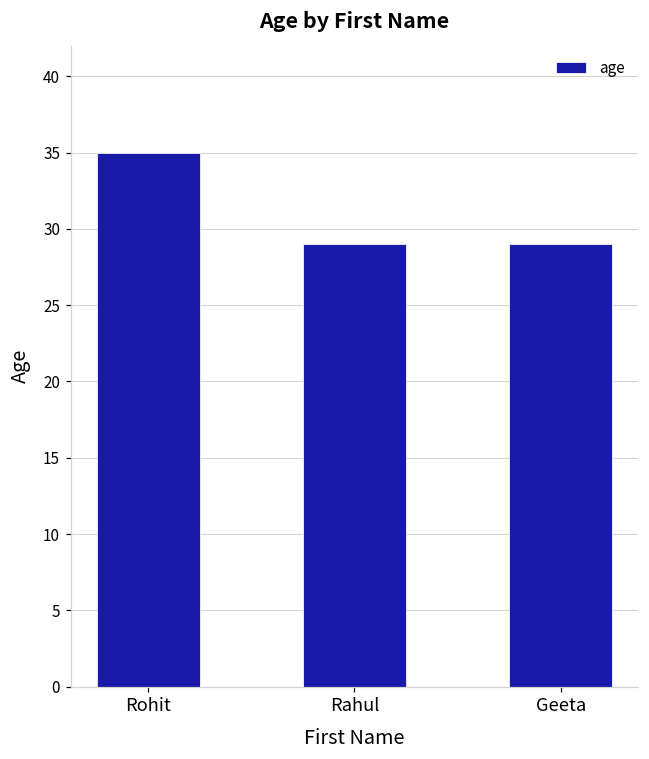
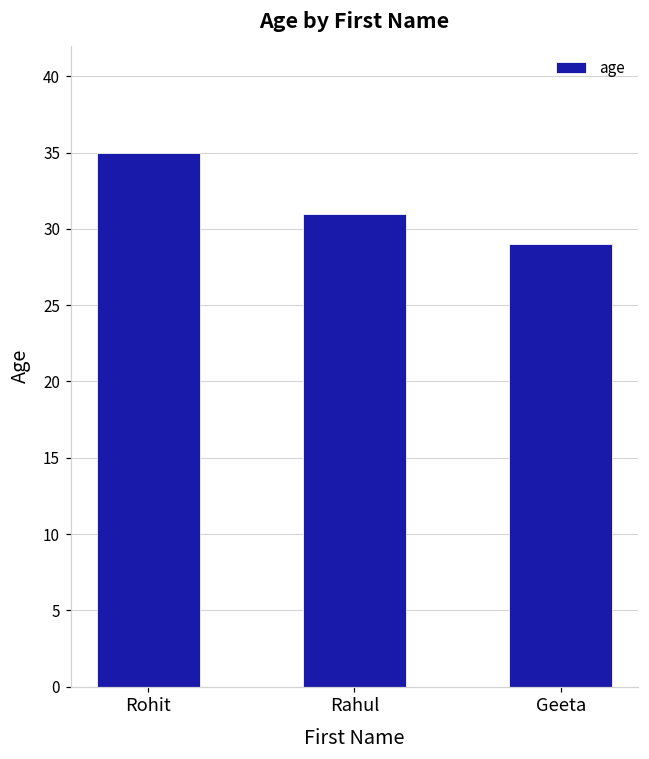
Rahul: 29 -> 31
